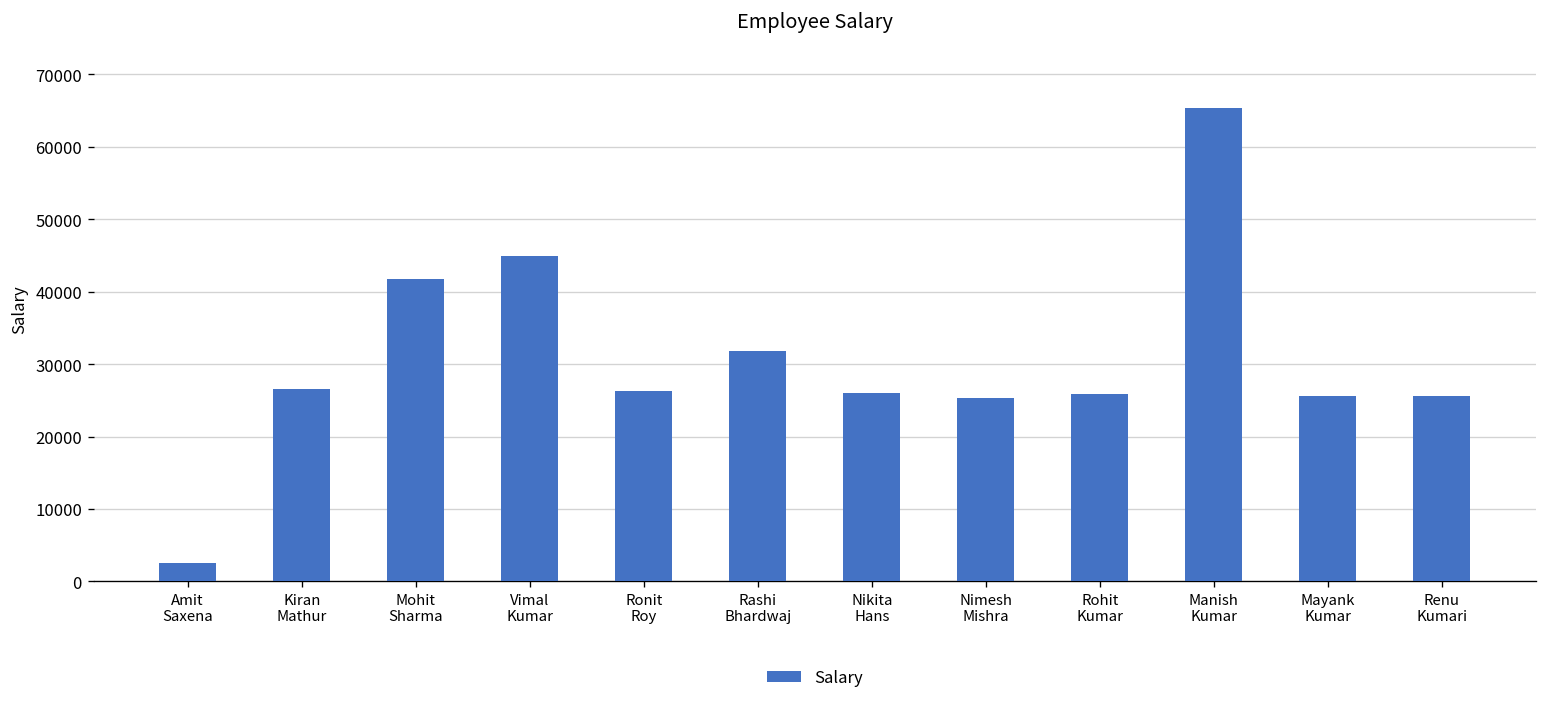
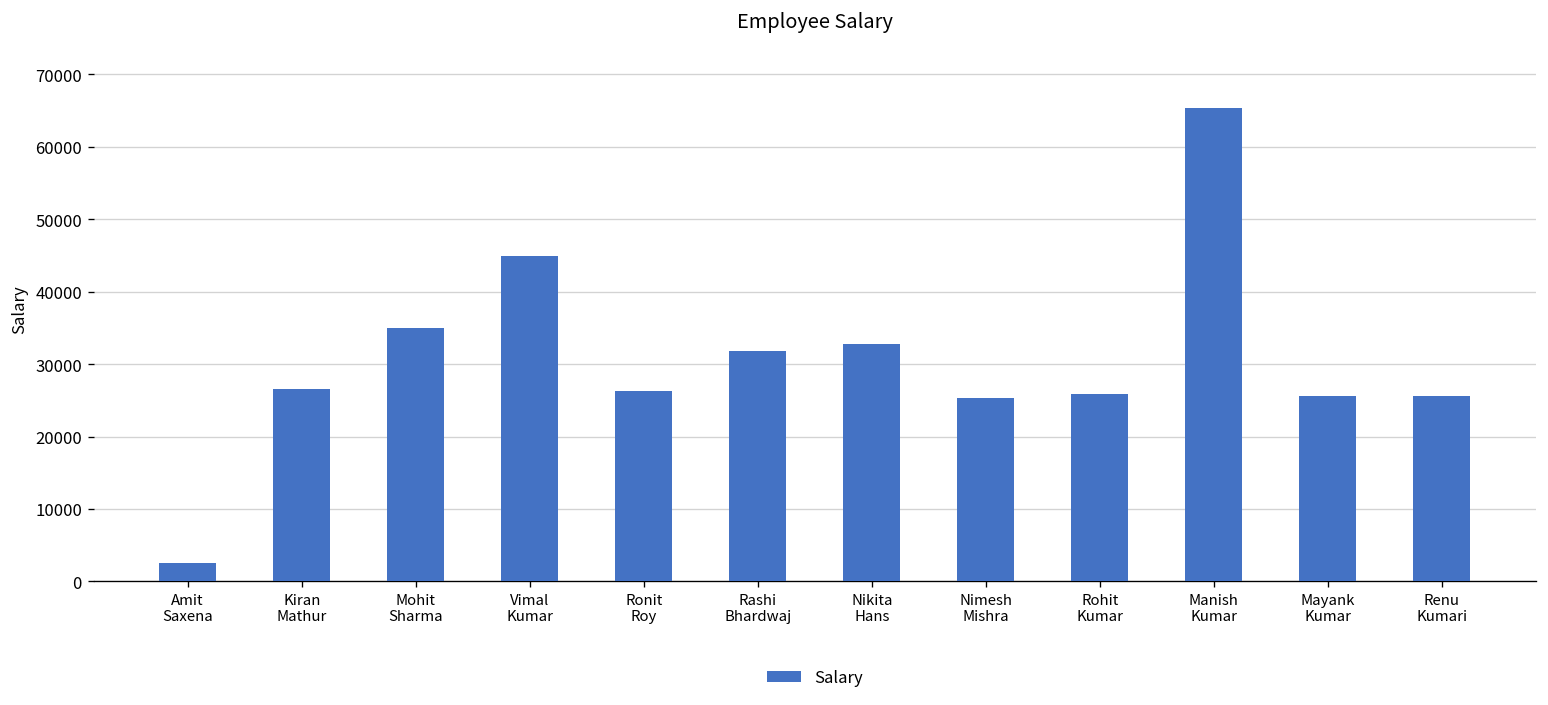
Mohit Sharma: 42000 -> 35000
Nikita Hans: 26000 -> 33000
